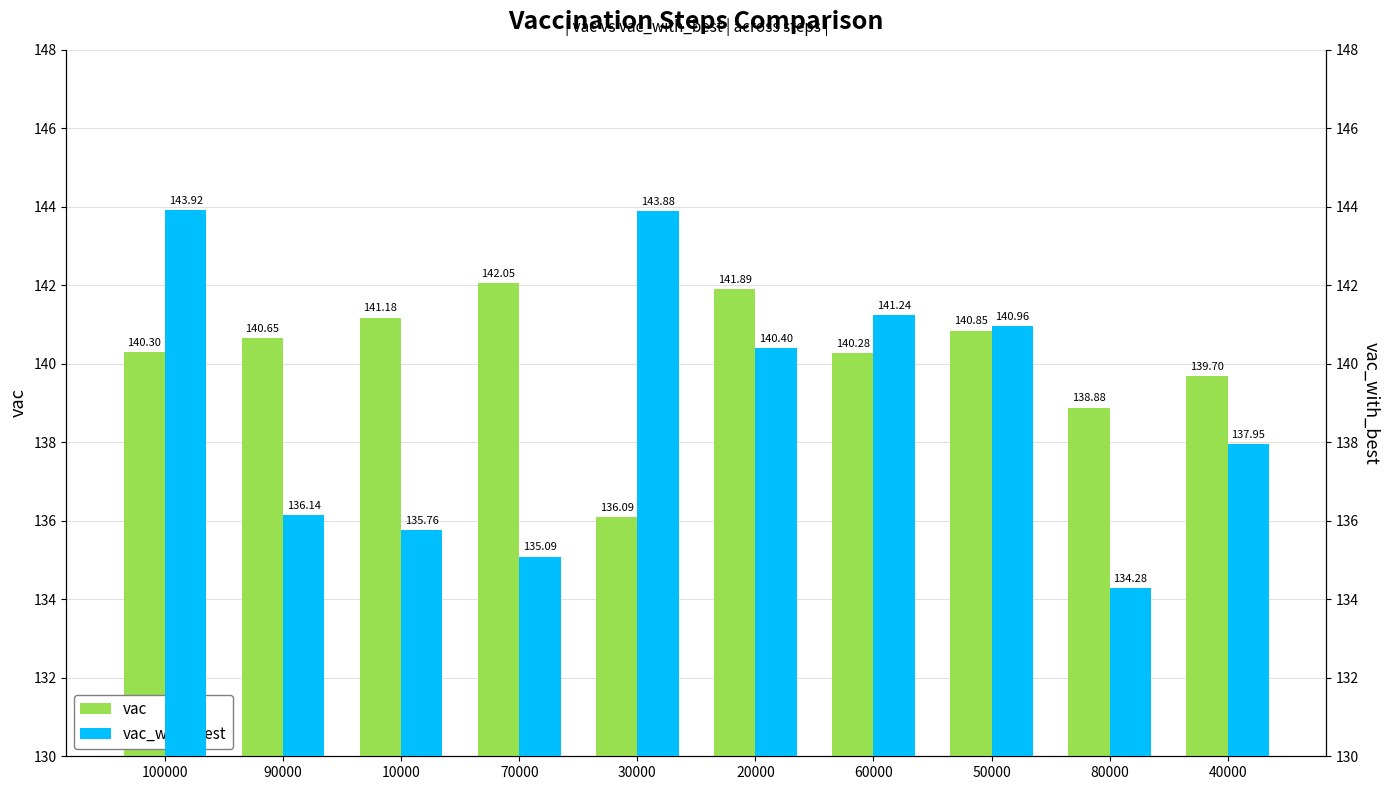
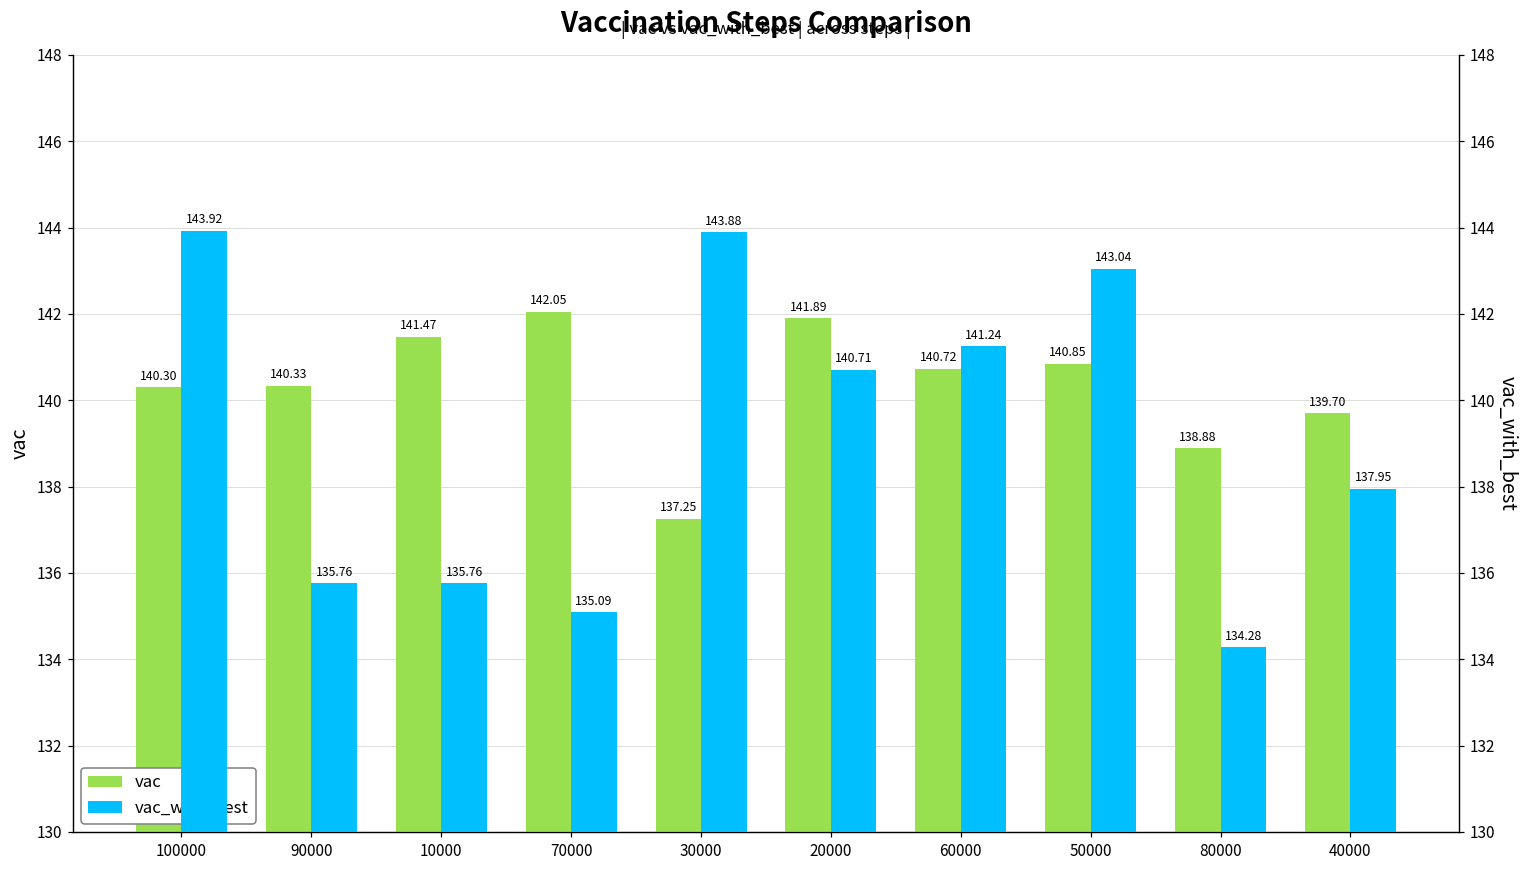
vac, 90000: 140.65 -> 140.33
vac, 10000: 141.18 -> 141.47
vac, 30000: 136.09 -> 137.25
vac, 60000: 140.28 -> 140.72
vac_with_best, 90000: 136.14 -> 135.76
vac_with_best, 20000: 140.40 -> 140.71
vac_with_best, 50000: 140.96 -> 143.04
